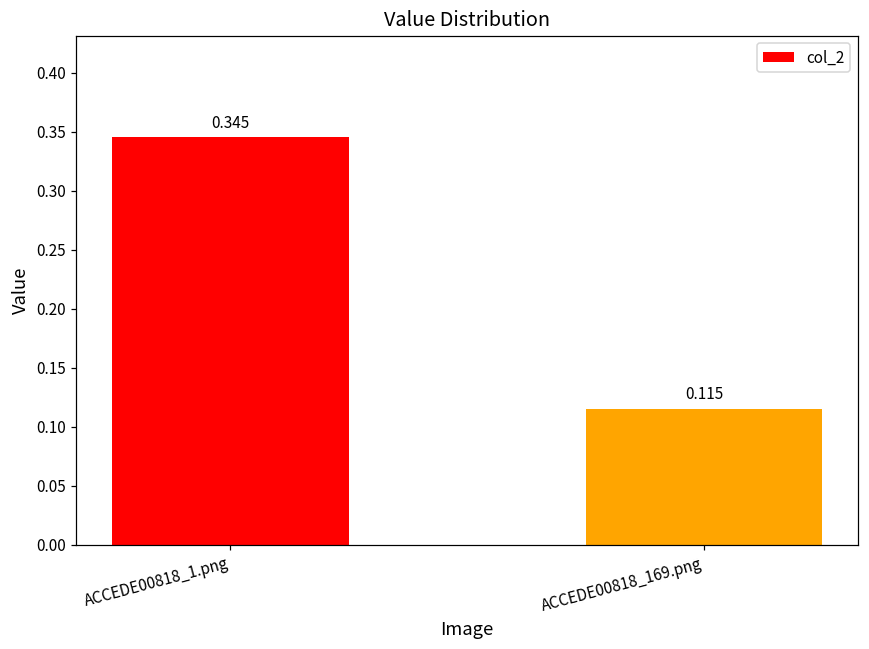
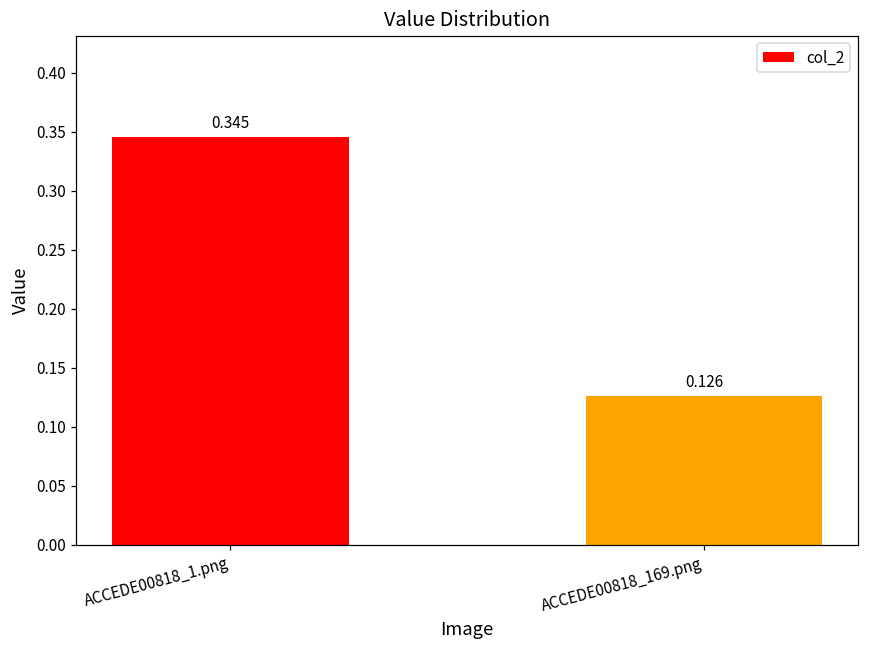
ACCEDE00818_169.png: 0.115 -> 0.126
